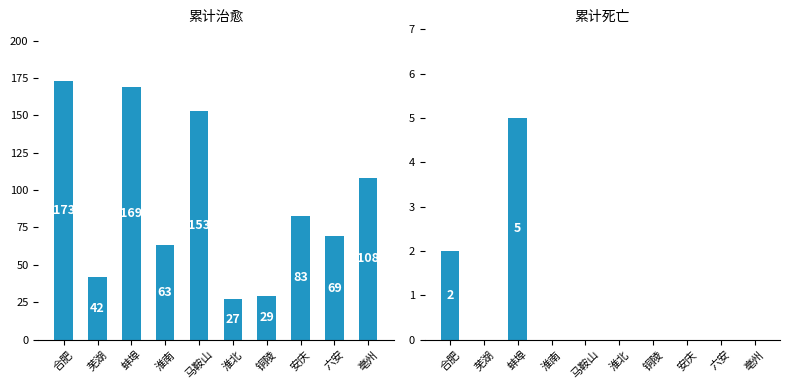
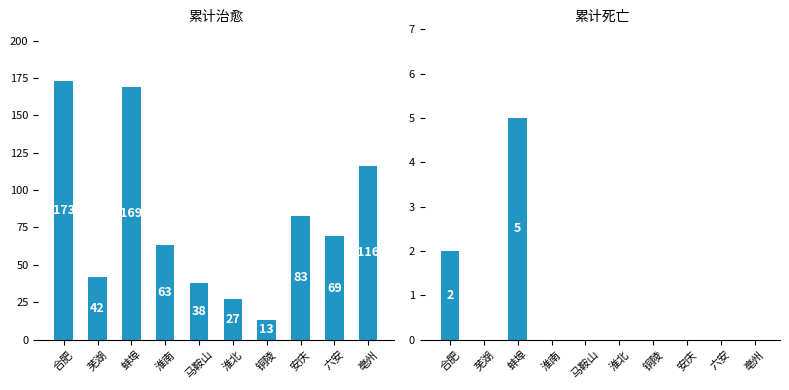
累计治愈, 马鞍山: 153 -> 38
累计治愈, 铜陵: 29 -> 13
累计治愈, 亳州: 108 -> 116
